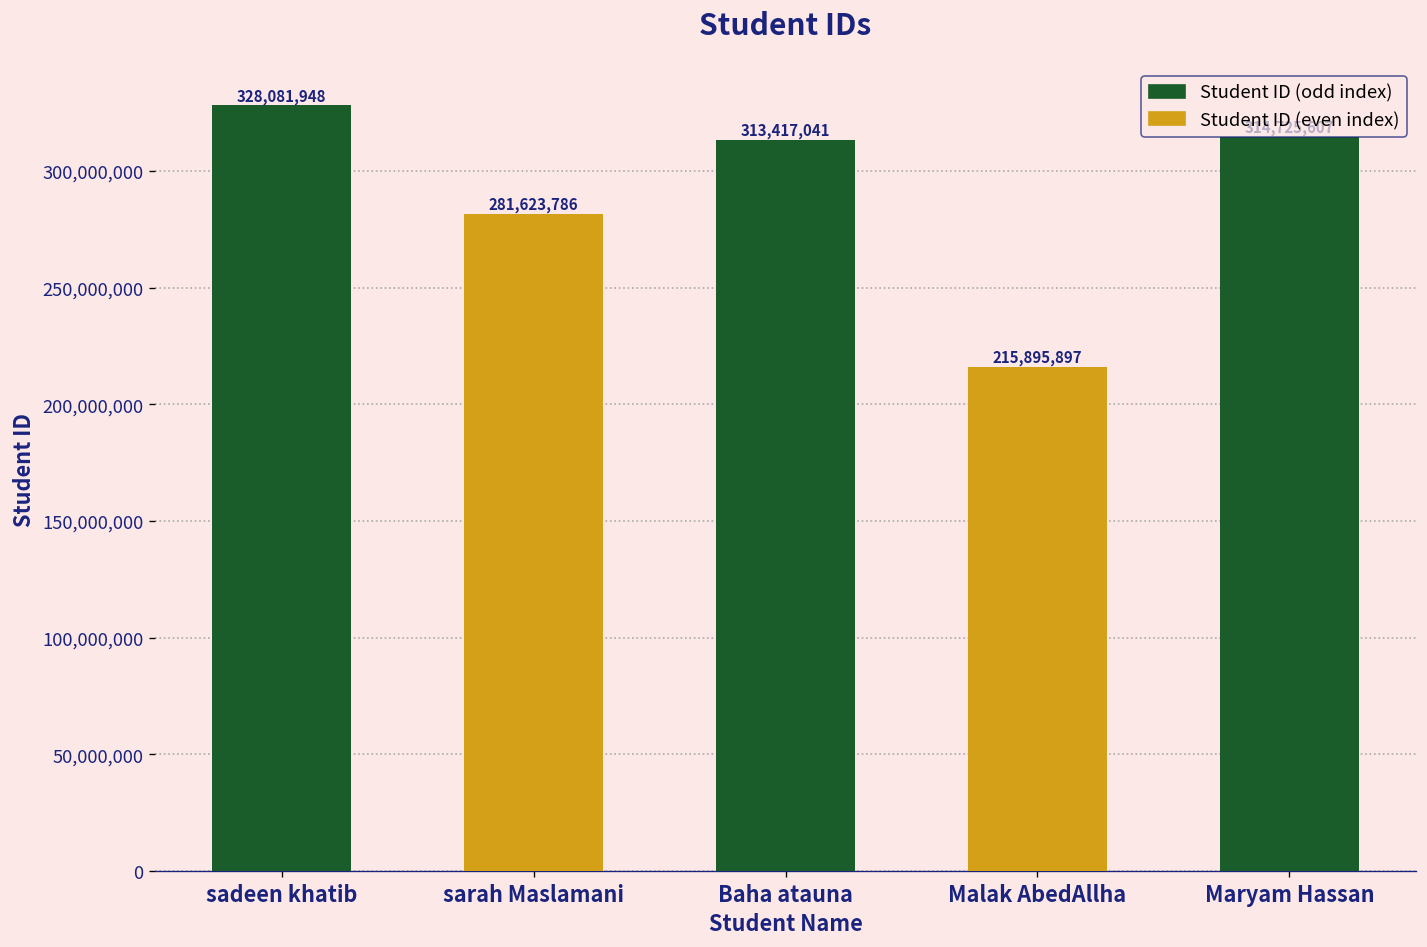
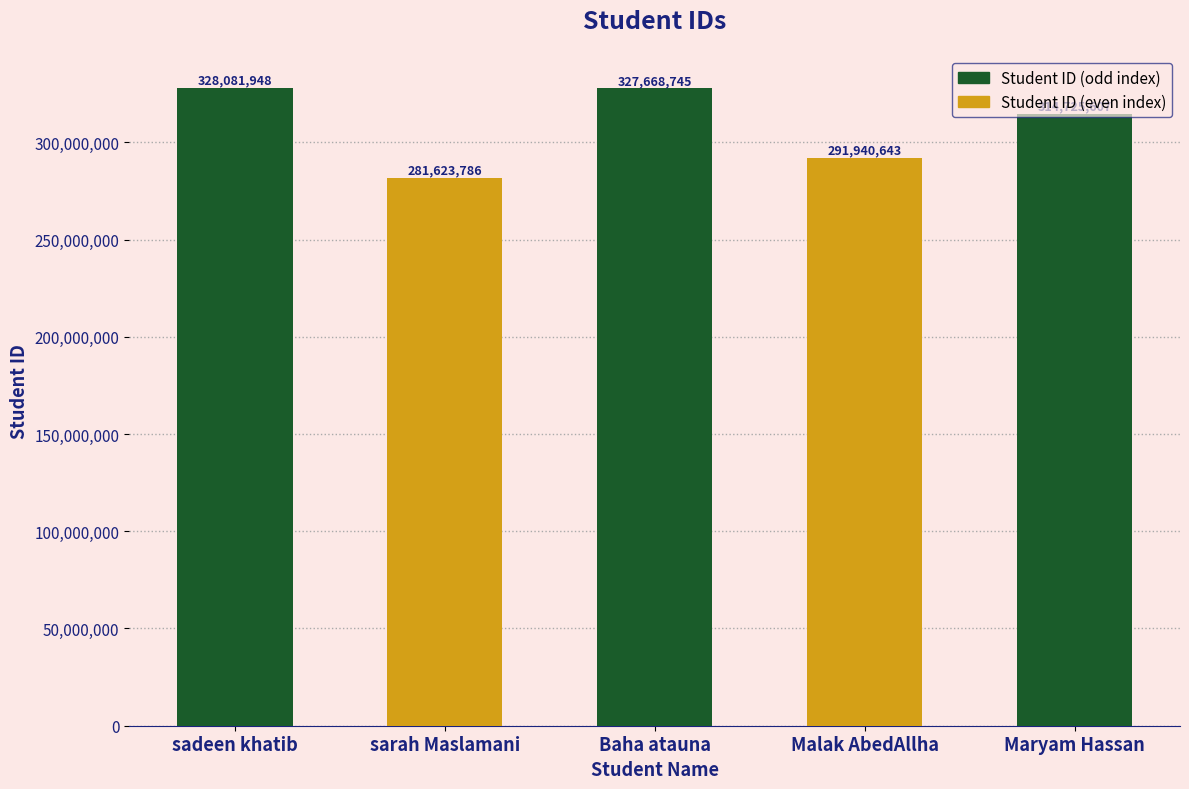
Baha atauna: 313,417,041 -> 327,668,745
Malak AbedAllha: 215,895,897 -> 291,940,643
